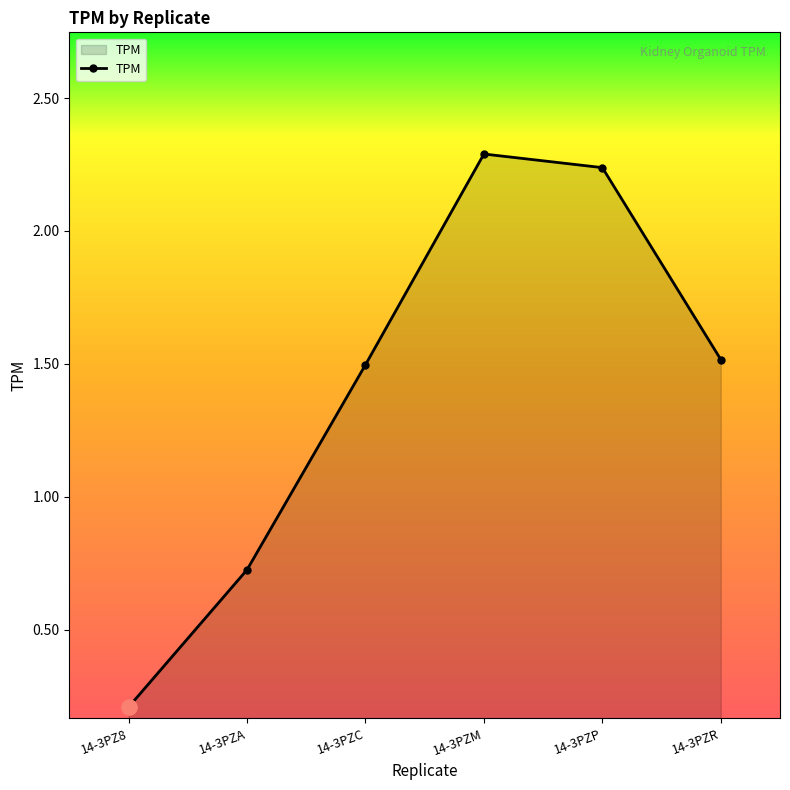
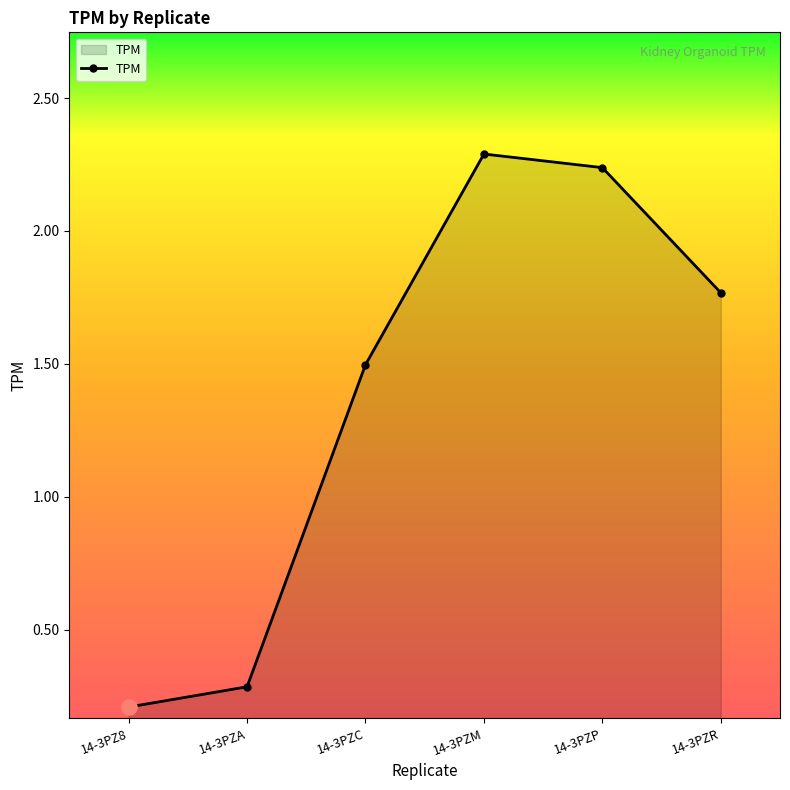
TPM, 14-3PZA: 0.72 -> 0.28
TPM, 14-3PZR: 1.52 -> 1.77
